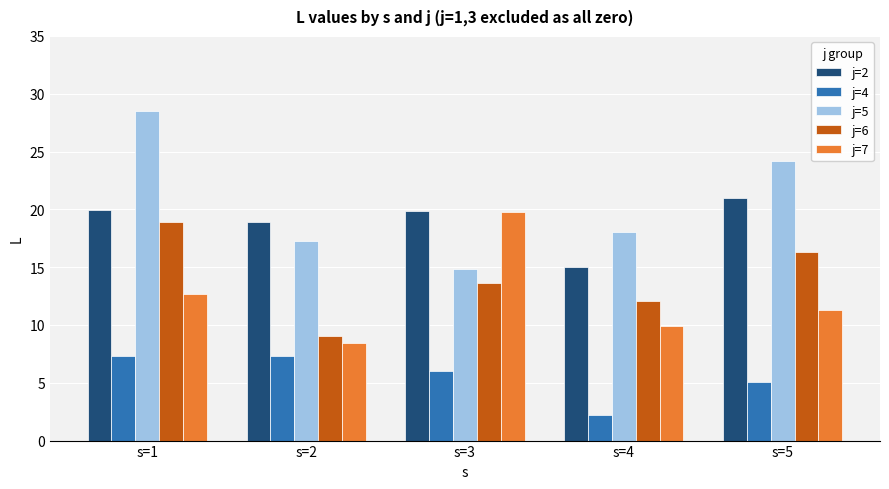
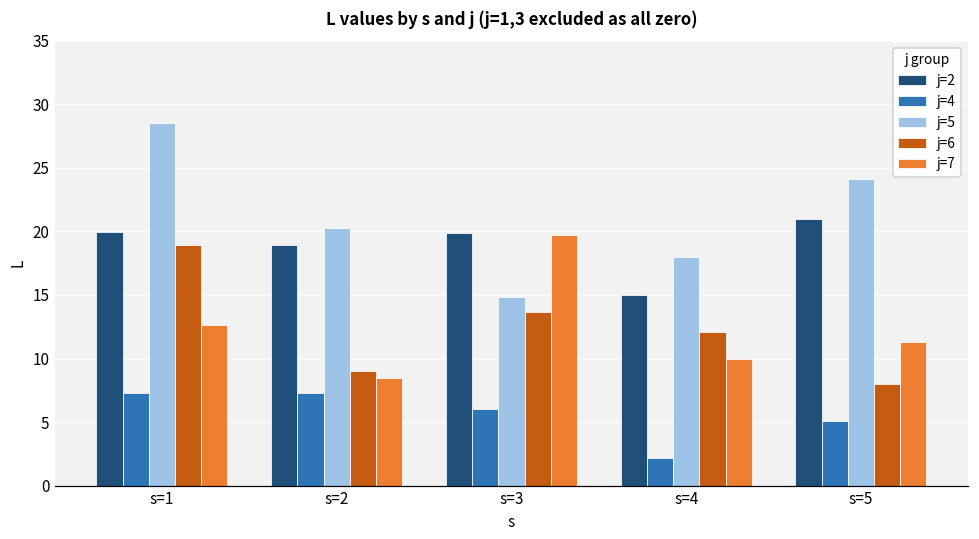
j=5, s=2: 17.3 -> 20.3
j=6, s=5: 16.3 -> 8.0
